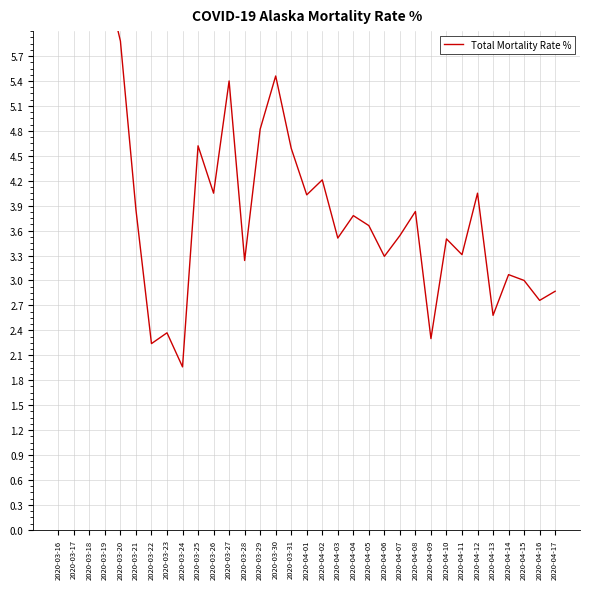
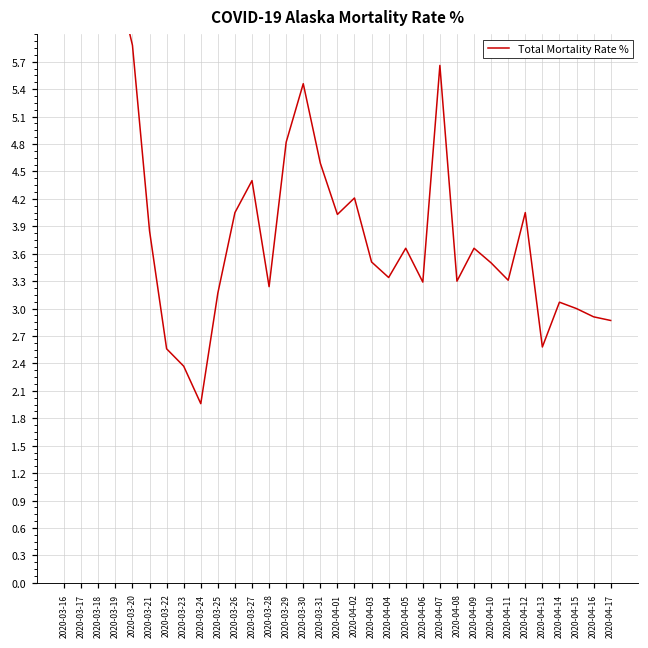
2020-03-22: 2.2 -> 2.6
2020-03-25: 4.6 -> 3.2
2020-03-27: 5.4 -> 4.4
2020-04-04: 3.8 -> 3.3
2020-04-07: 3.5 -> 5.7
2020-04-08: 3.8 -> 3.3
2020-04-09: 2.3 -> 3.7
2020-04-16: 2.8 -> 2.9
